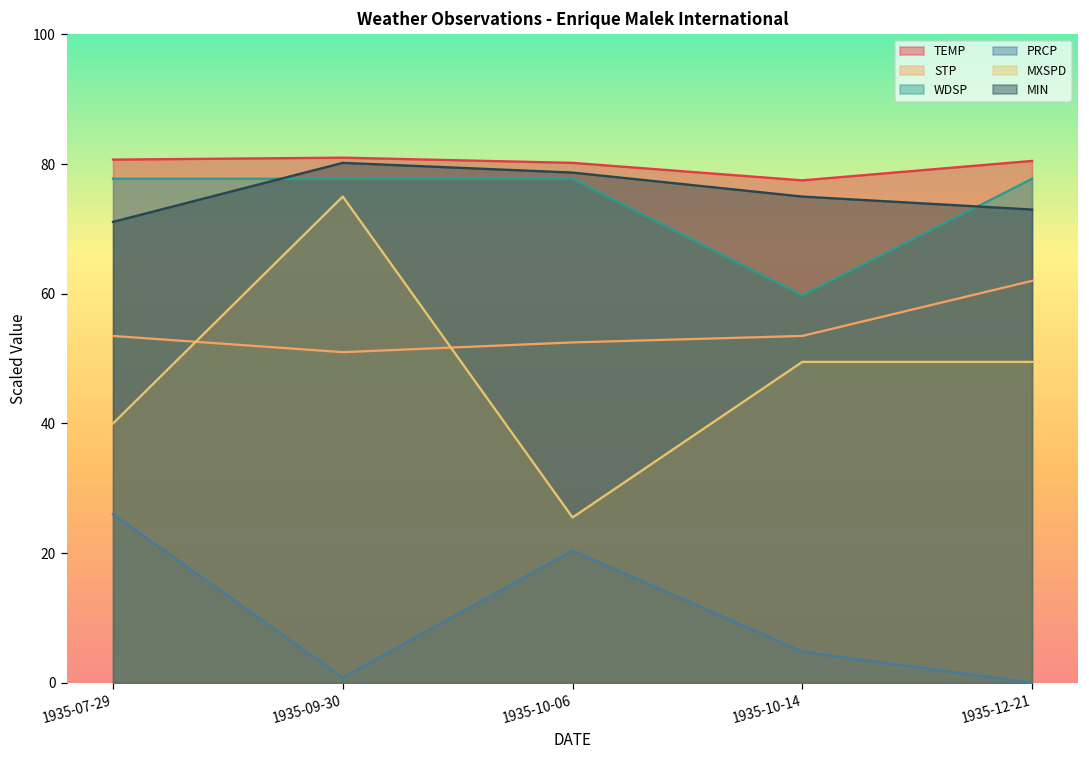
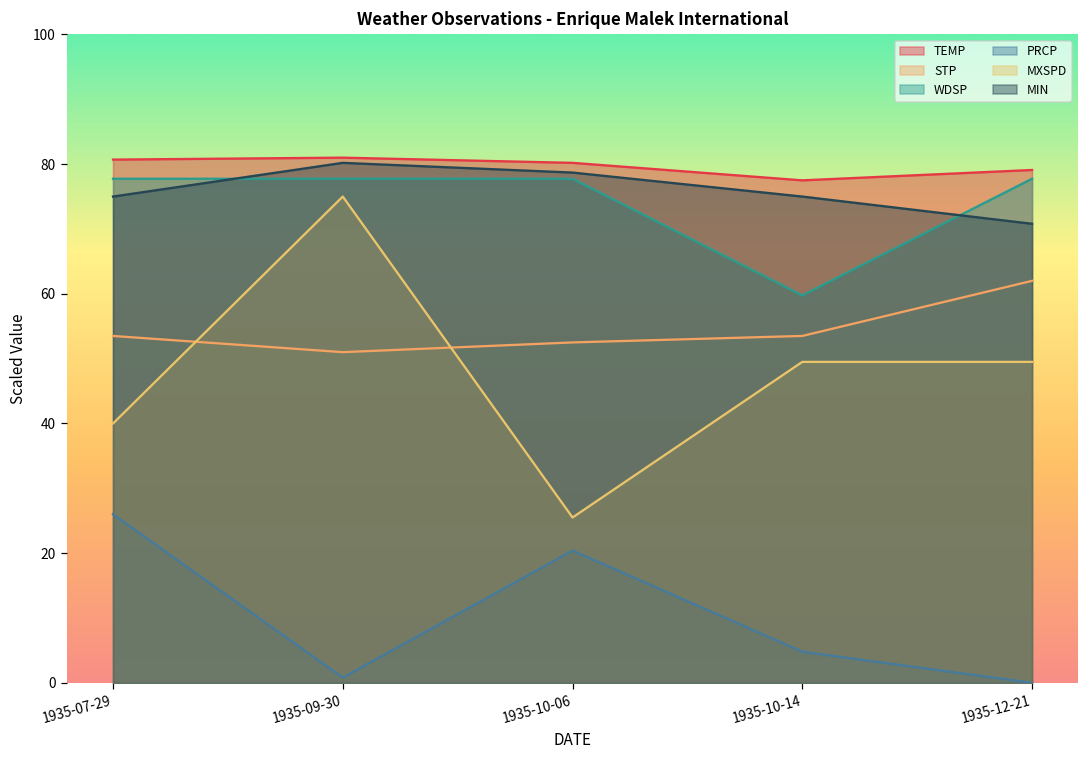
MIN, 1935-07-29: 71 -> 75
TEMP, 1935-12-21: 81 -> 79
MIN, 1935-12-21: 73 -> 71
